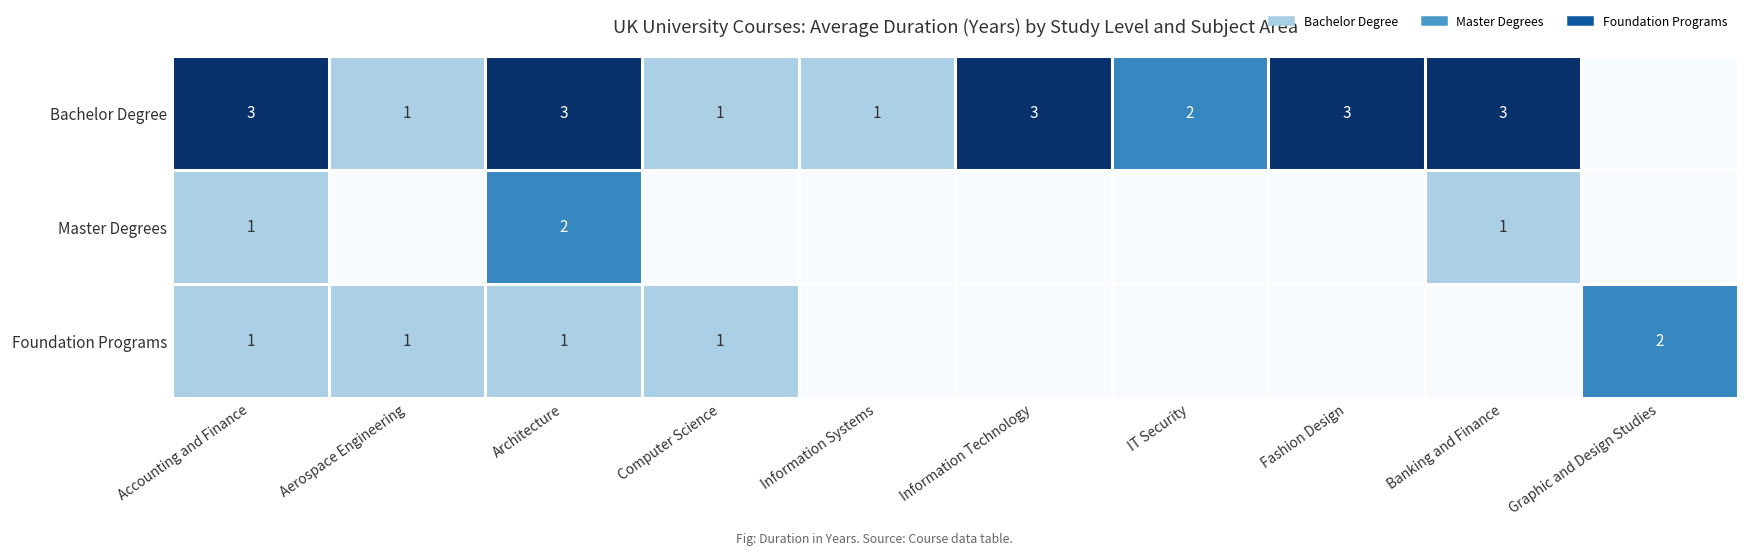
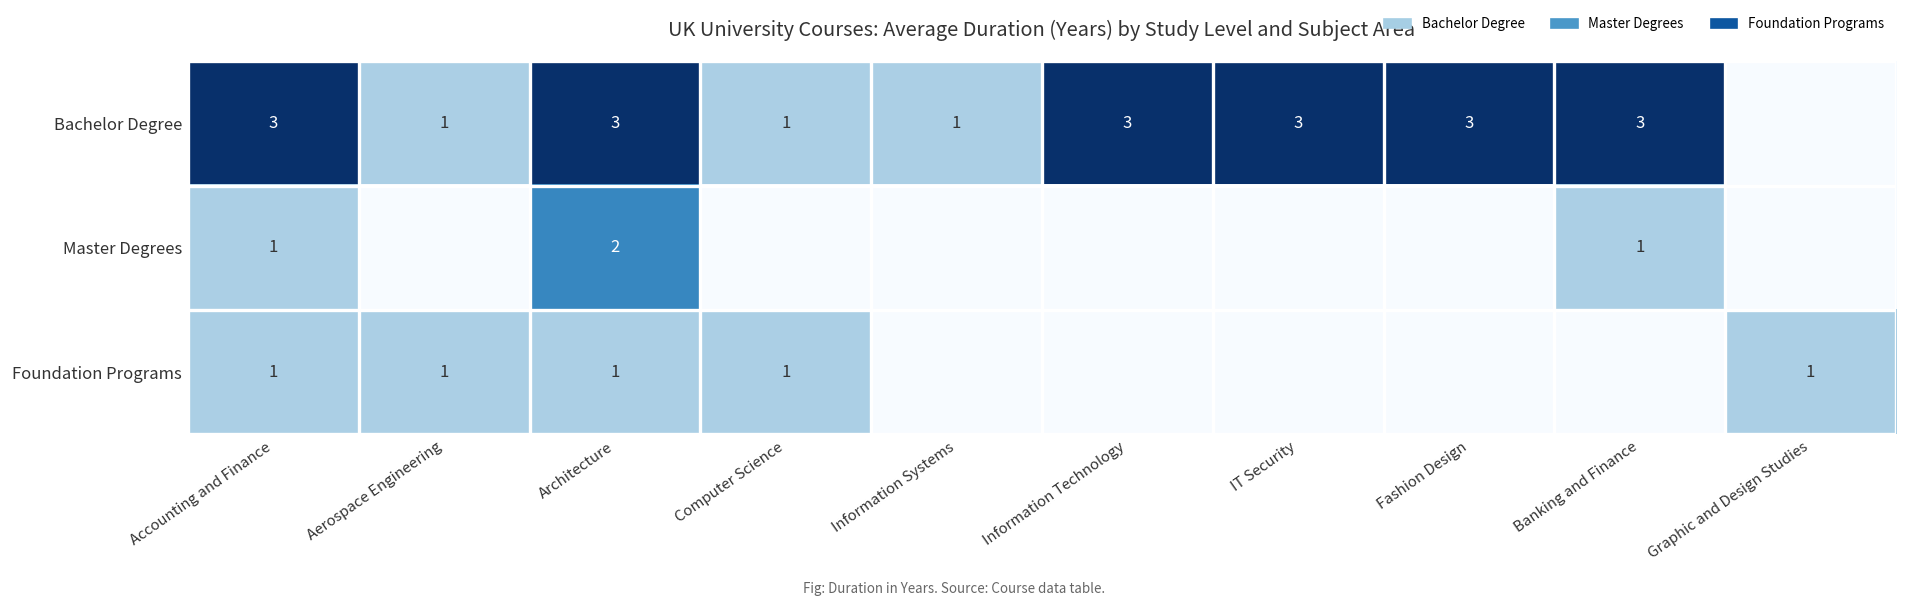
Bachelor Degree, IT Security: 2 -> 3
Foundation Programs, Graphic and Design Studies: 2 -> 1
